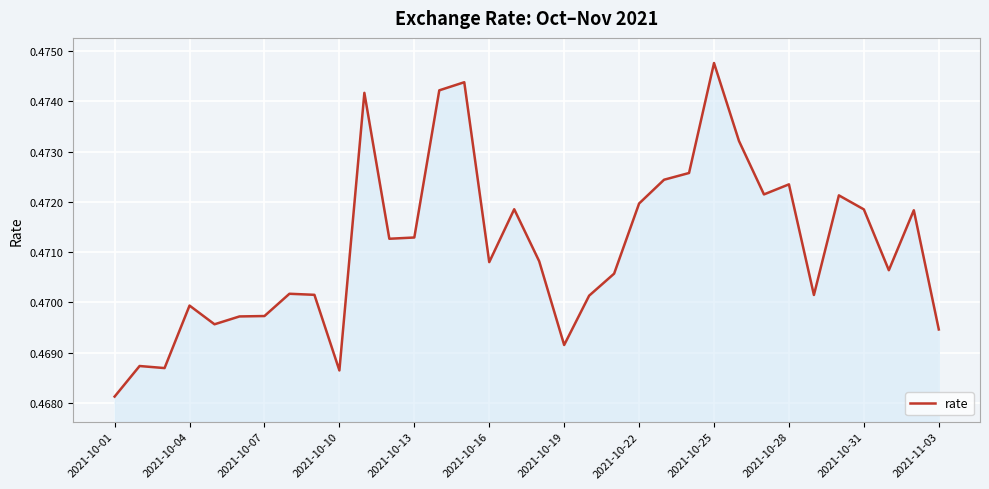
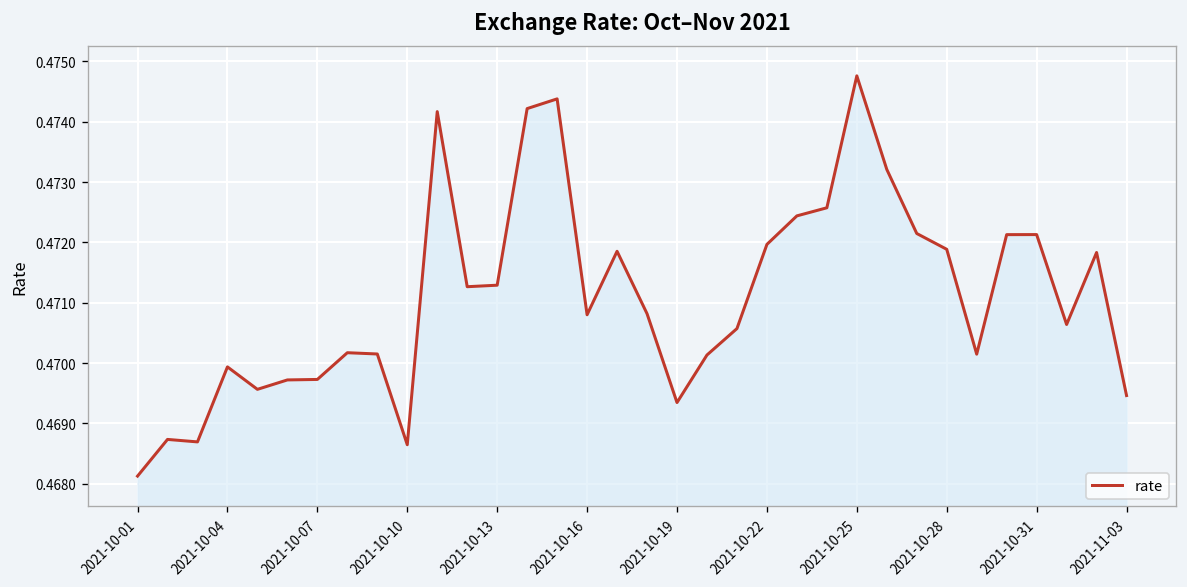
2021-10-19: 0.4692 -> 0.4693
2021-10-28: 0.4723 -> 0.4719
2021-10-31: 0.4719 -> 0.4721
